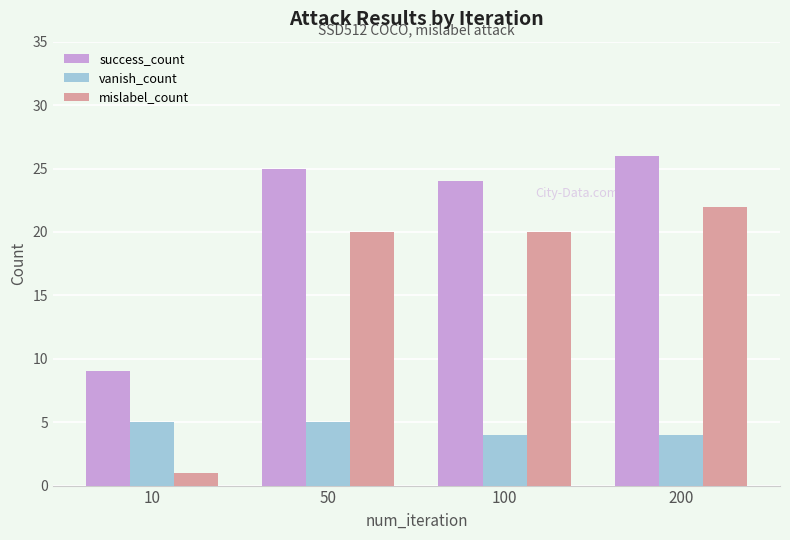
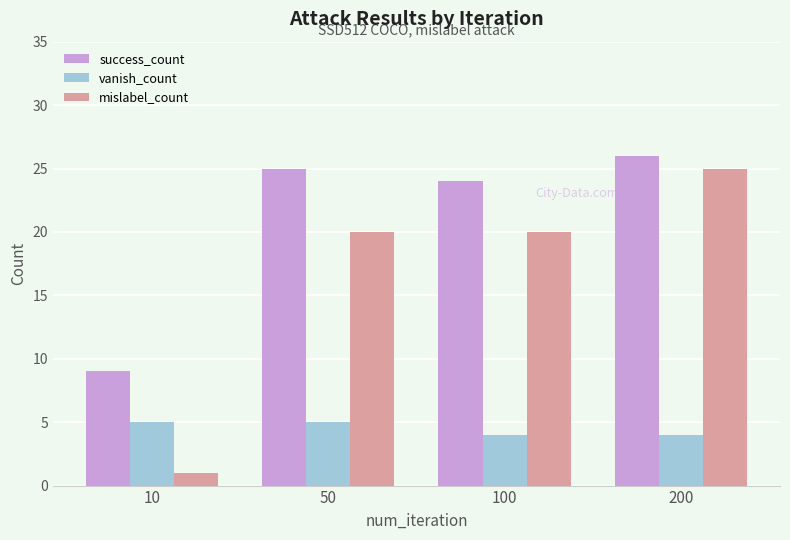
mislabel_count, 200: 22 -> 25
